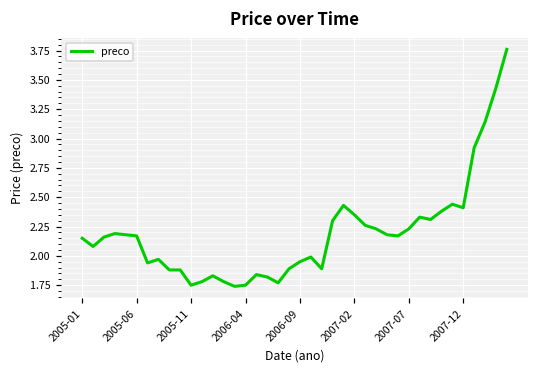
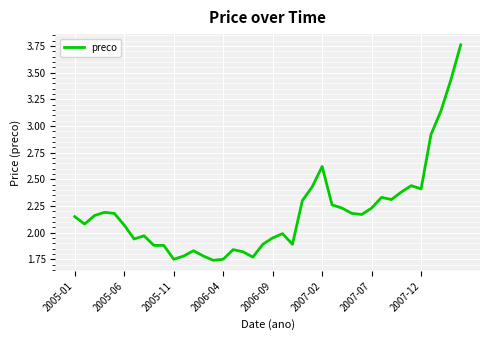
2005-06: 2.17 -> 2.07
2007-02: 2.35 -> 2.62
